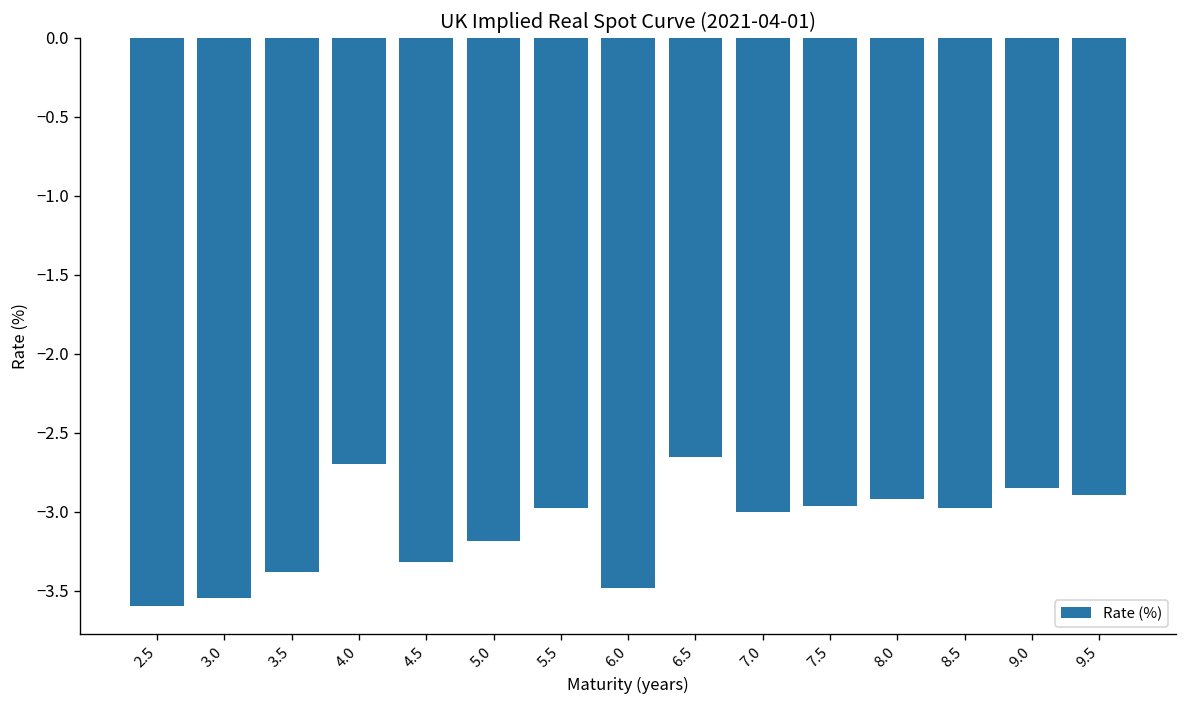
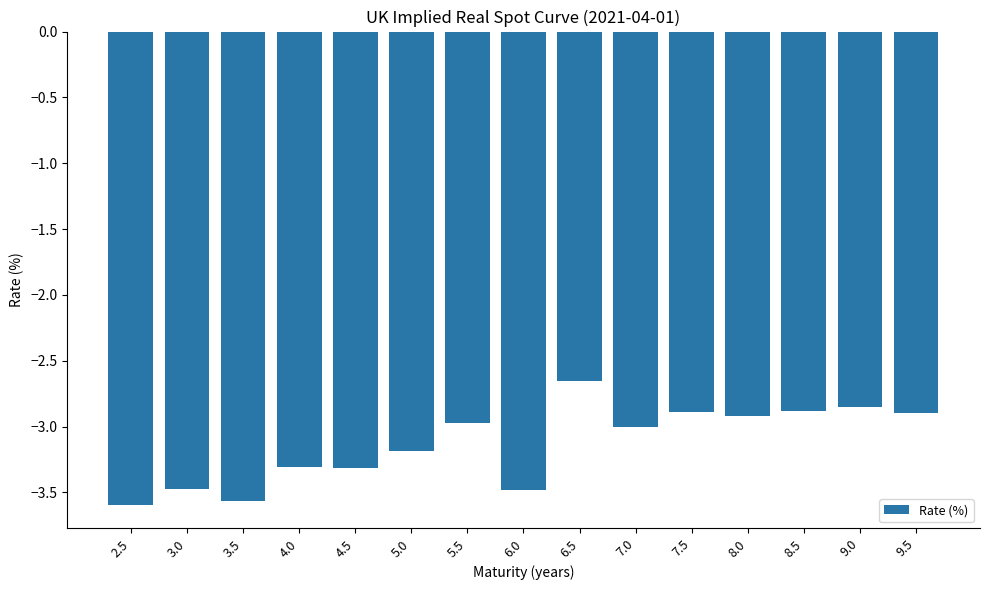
3.0: -3.54 -> -3.47
3.5: -3.38 -> -3.56
4.0: -2.69 -> -3.31
7.5: -2.96 -> -2.89
8.5: -2.98 -> -2.88
